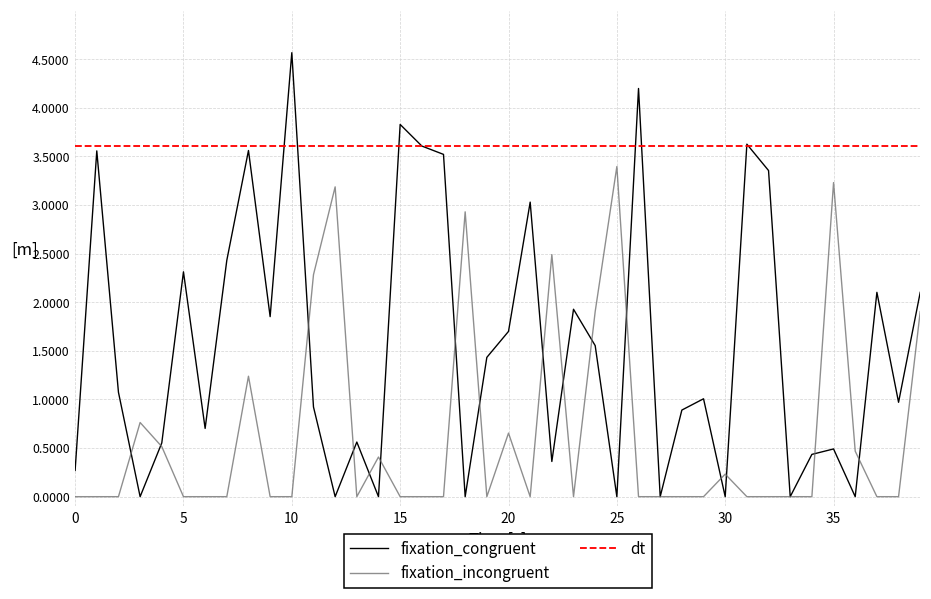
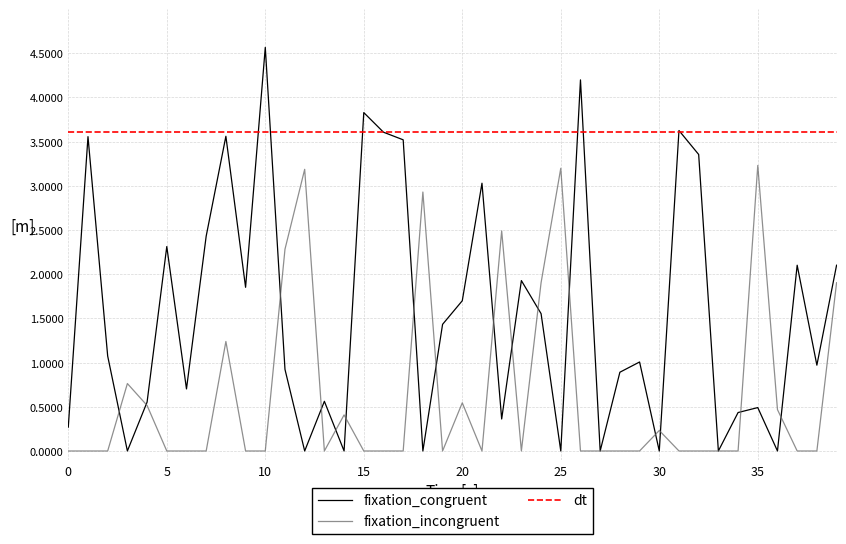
fixation_incongruent, 20: 0.7 -> 0.5
fixation_incongruent, 25: 3.4 -> 3.2
